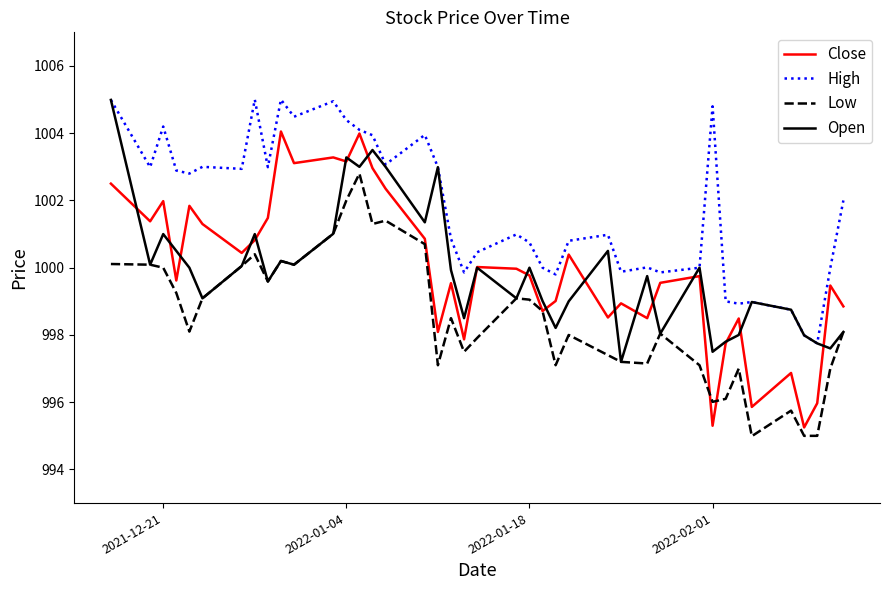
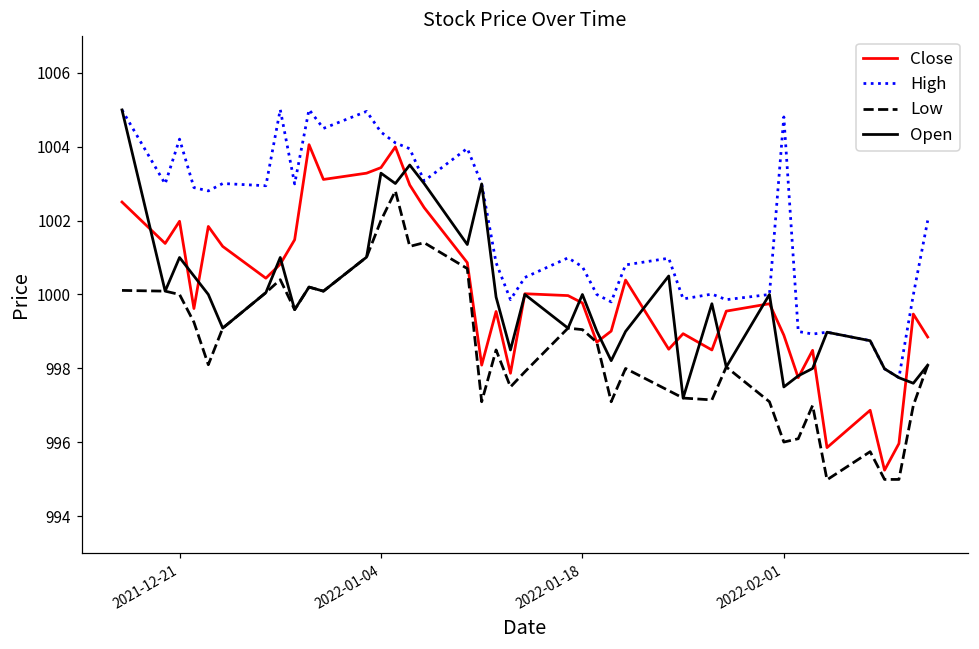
Close, 2022-01-04: 1003.2 -> 1003.4
Close, 2022-02-01: 995.3 -> 998.9
